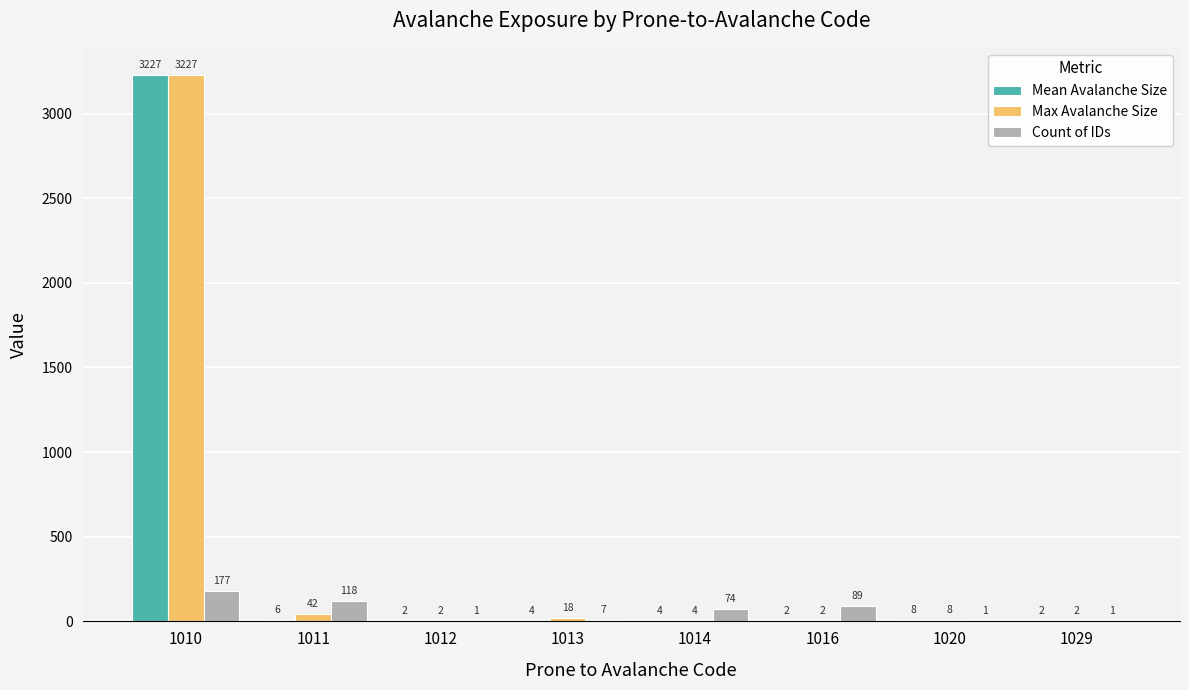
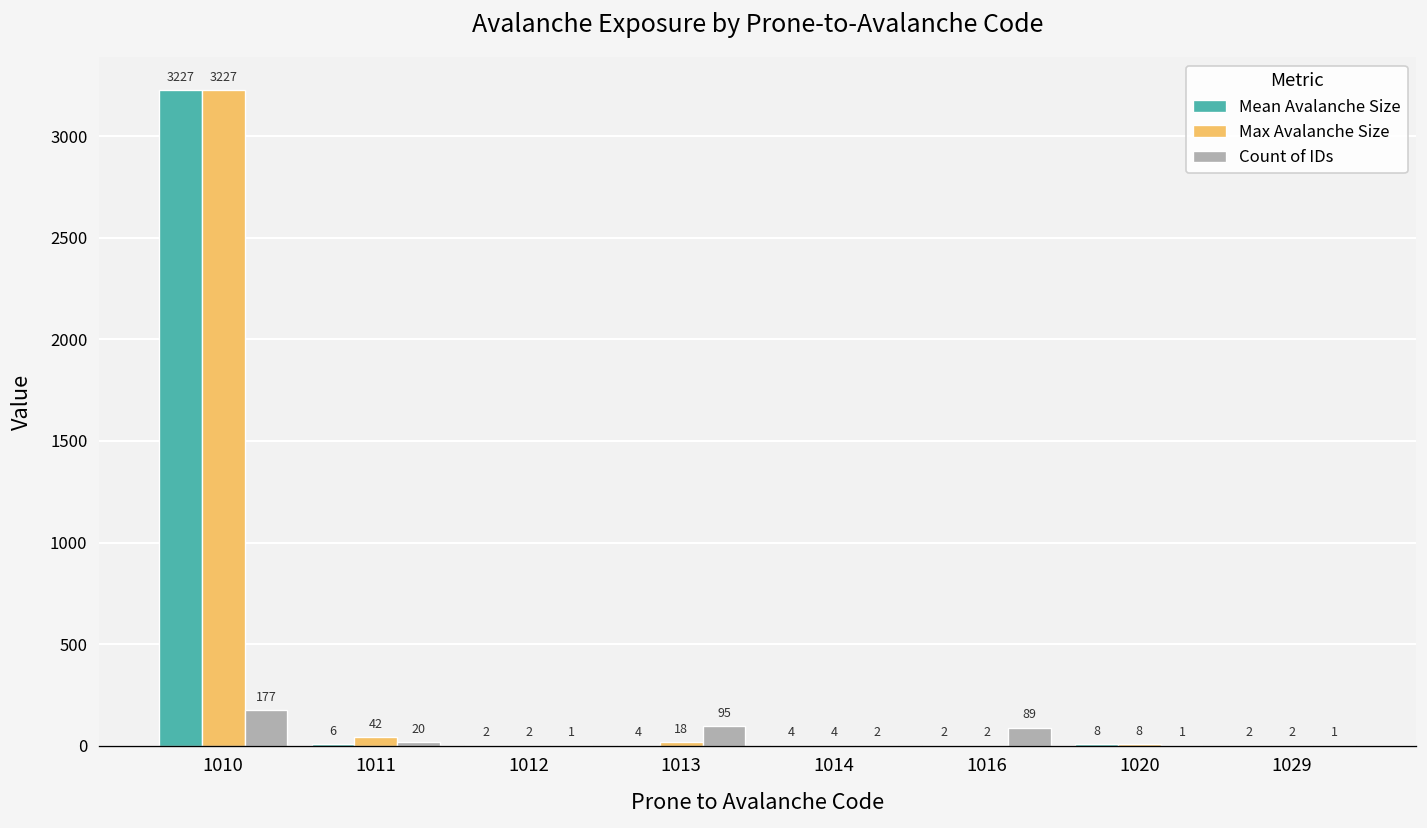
Count of IDs, 1011: 118 -> 20
Count of IDs, 1013: 7 -> 95
Count of IDs, 1014: 74 -> 2
